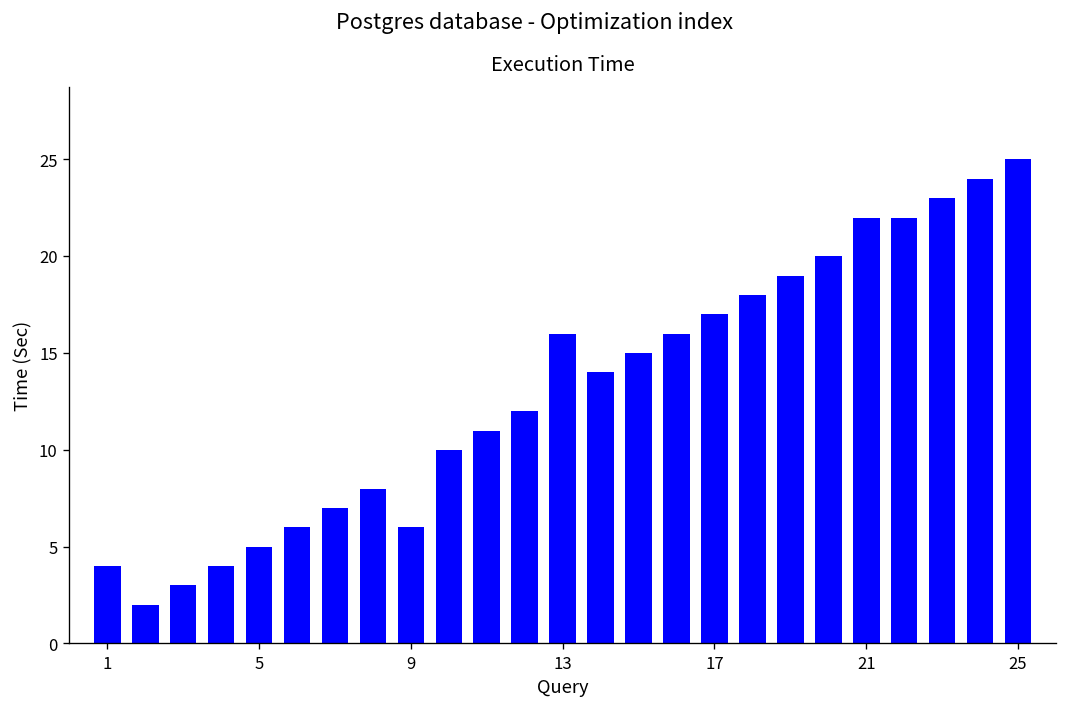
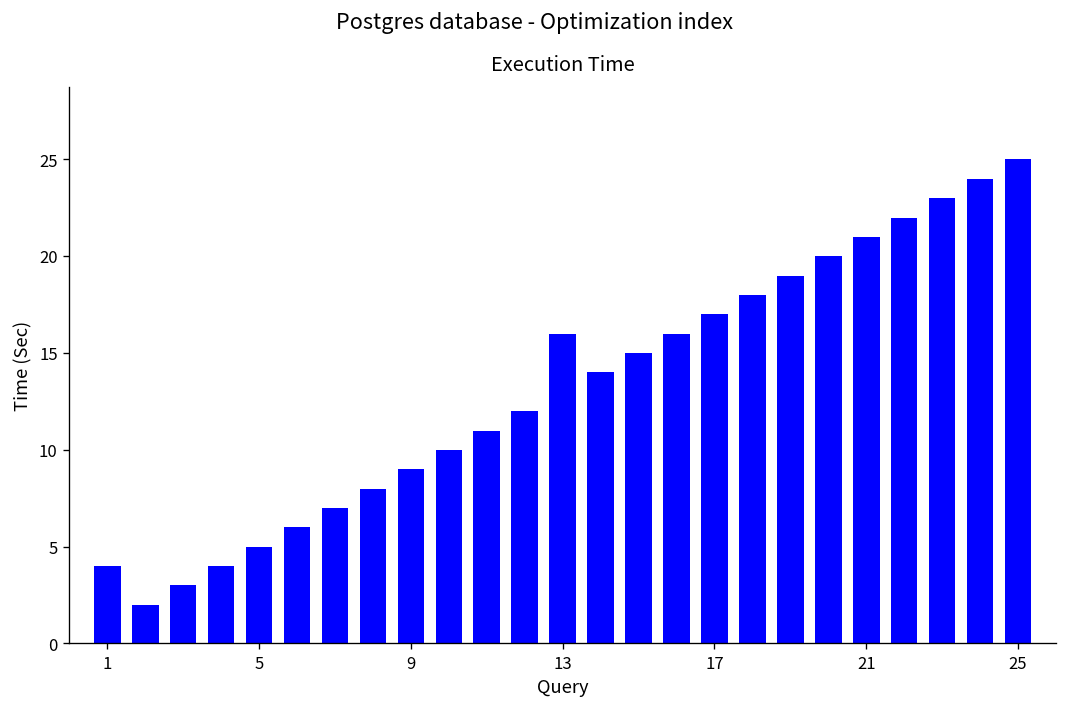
9: 6 -> 9
21: 22 -> 21
